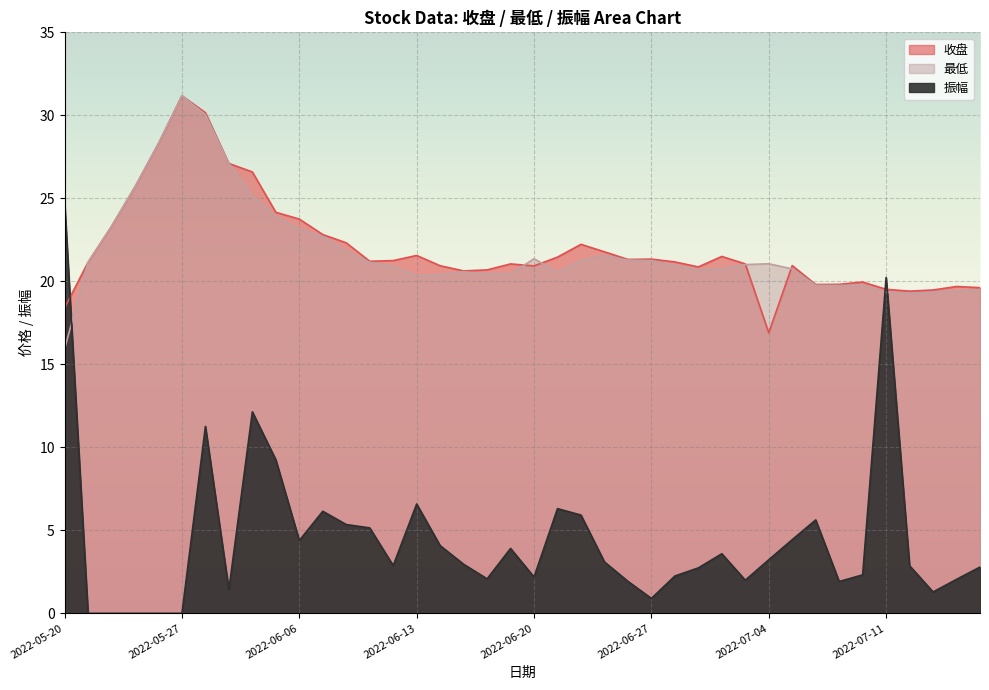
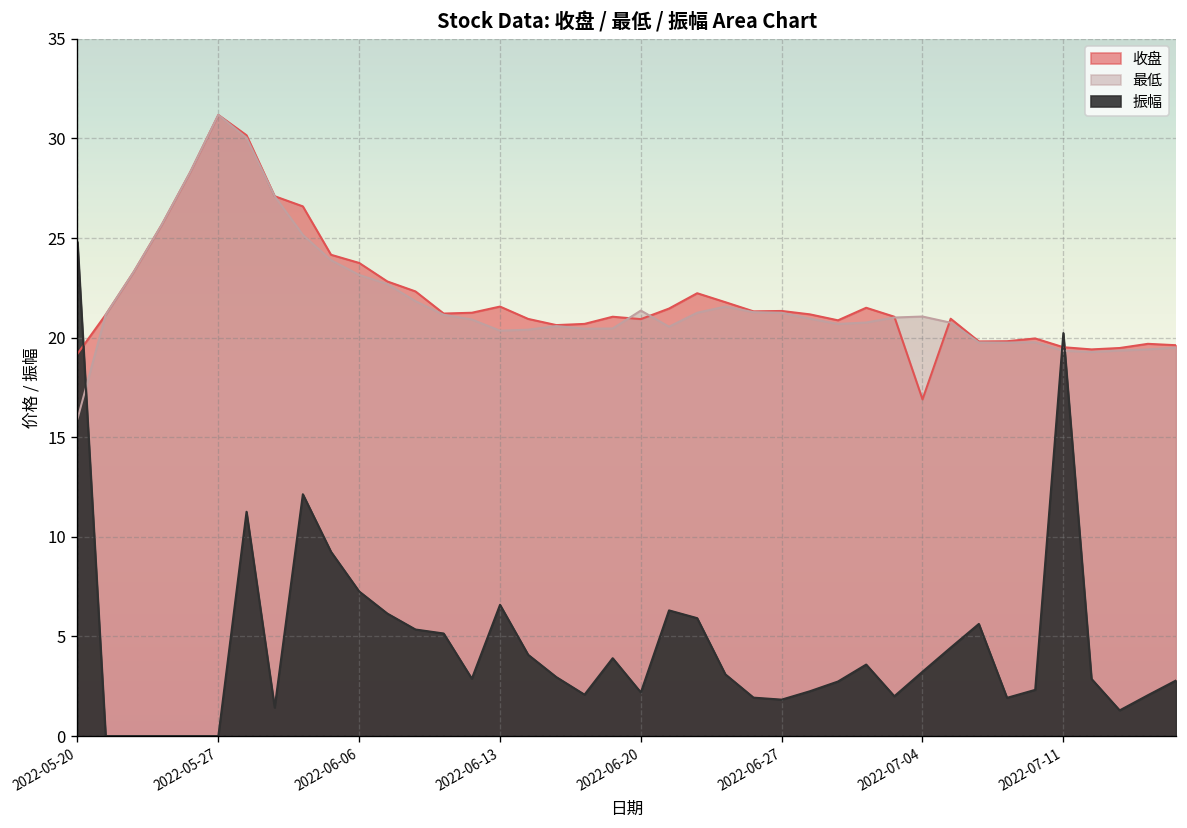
收盘, 2022-05-20: 18.4 -> 19.2
振幅, 2022-06-06: 4.4 -> 7.3
振幅, 2022-06-27: 0.9 -> 1.8
